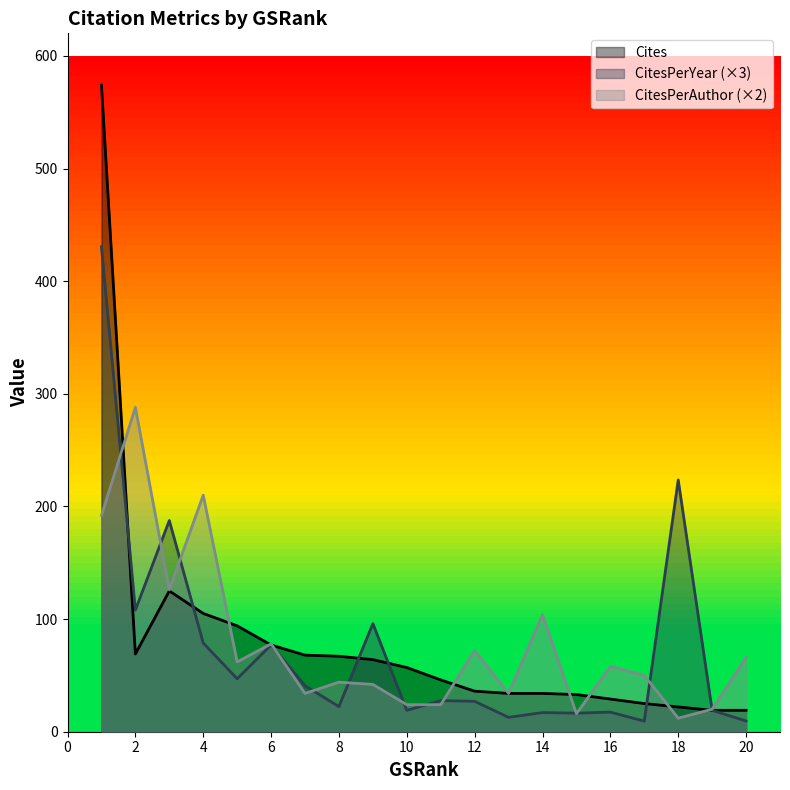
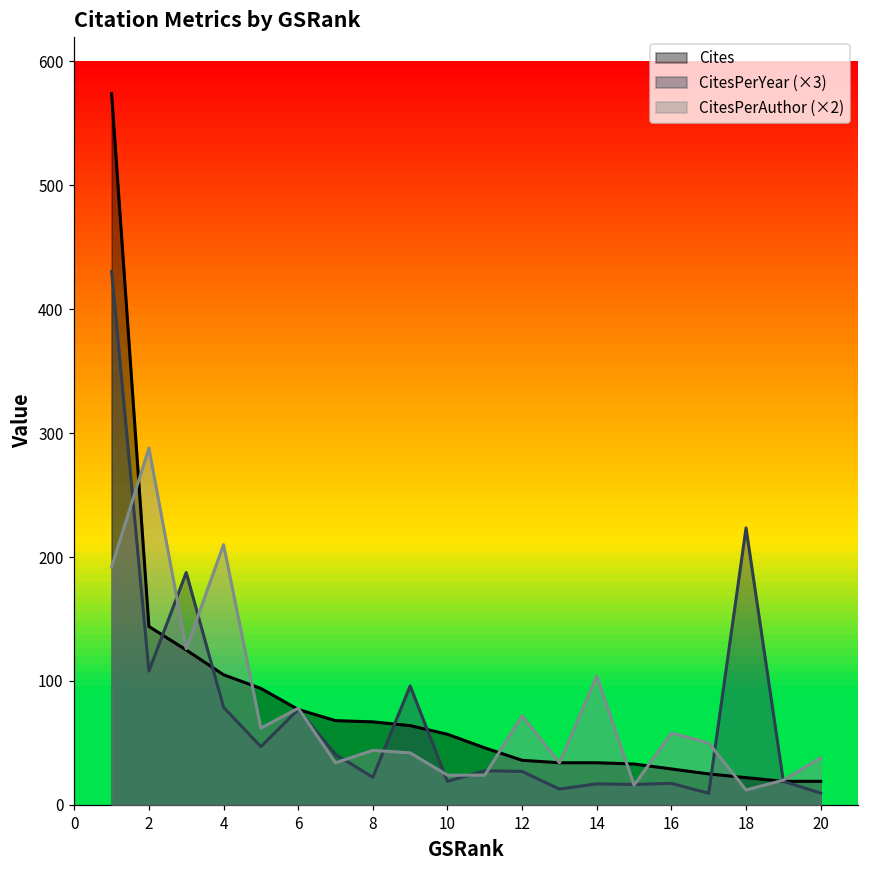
Cites, 2: 69 -> 144
CitesPerAuthor (×2), 20: 66 -> 38
